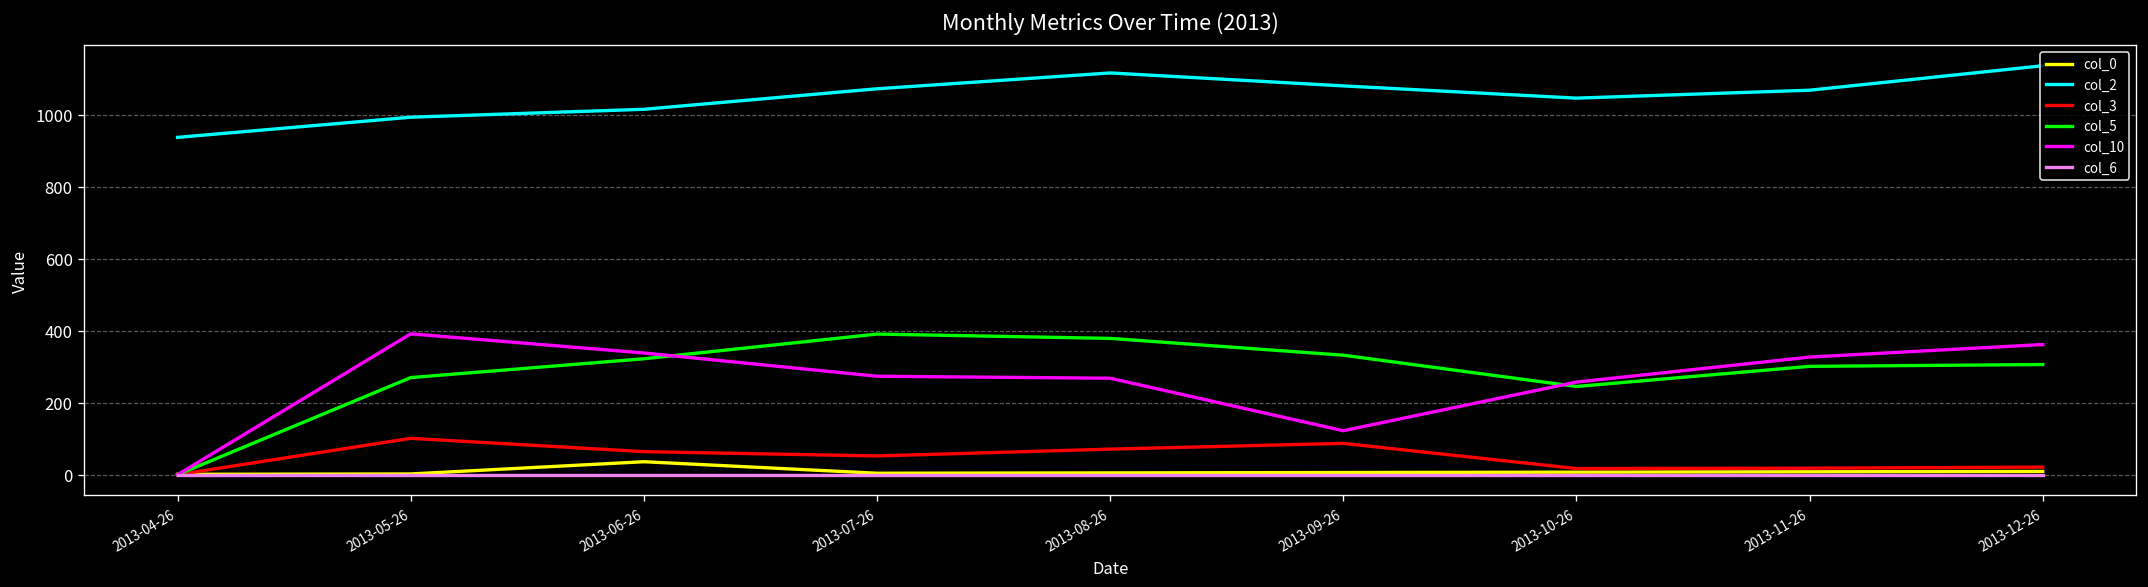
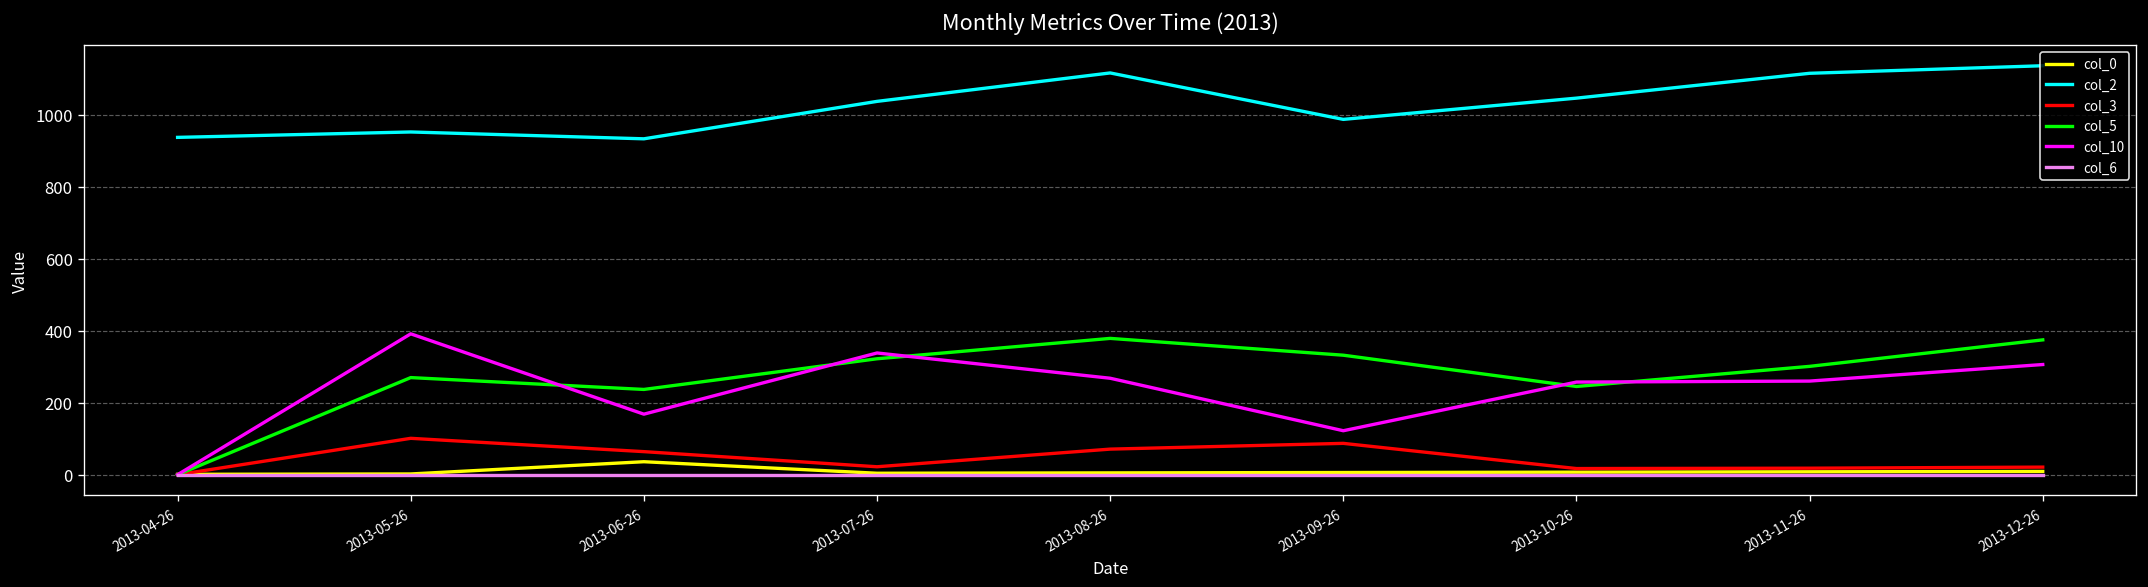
col_2, 2013-05-26: 990 -> 950
col_2, 2013-06-26: 1020 -> 930
col_5, 2013-06-26: 320 -> 240
col_10, 2013-06-26: 340 -> 170
col_2, 2013-07-26: 1070 -> 1040
col_3, 2013-07-26: 50 -> 20
col_5, 2013-07-26: 390 -> 320
col_10, 2013-07-26: 270 -> 340
col_2, 2013-09-26: 1080 -> 990
col_2, 2013-11-26: 1070 -> 1120
col_10, 2013-11-26: 330 -> 260
col_5, 2013-12-26: 310 -> 370
col_10, 2013-12-26: 360 -> 310
